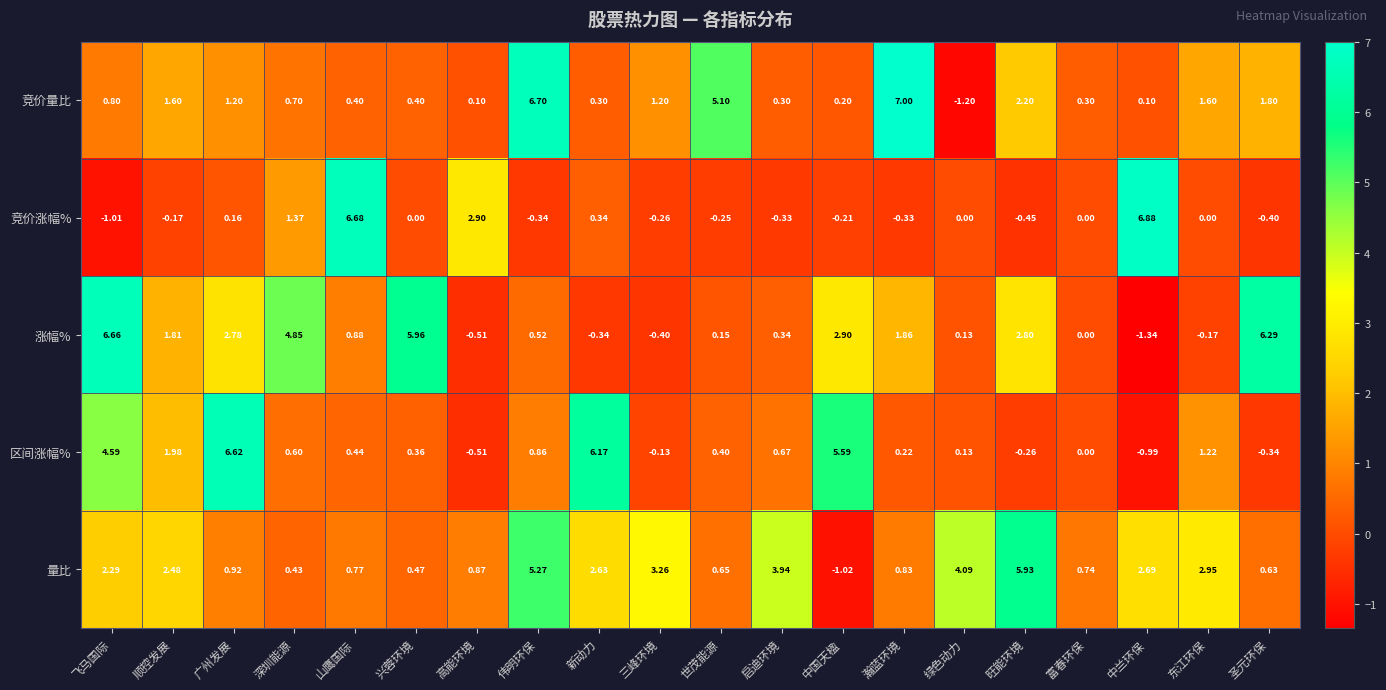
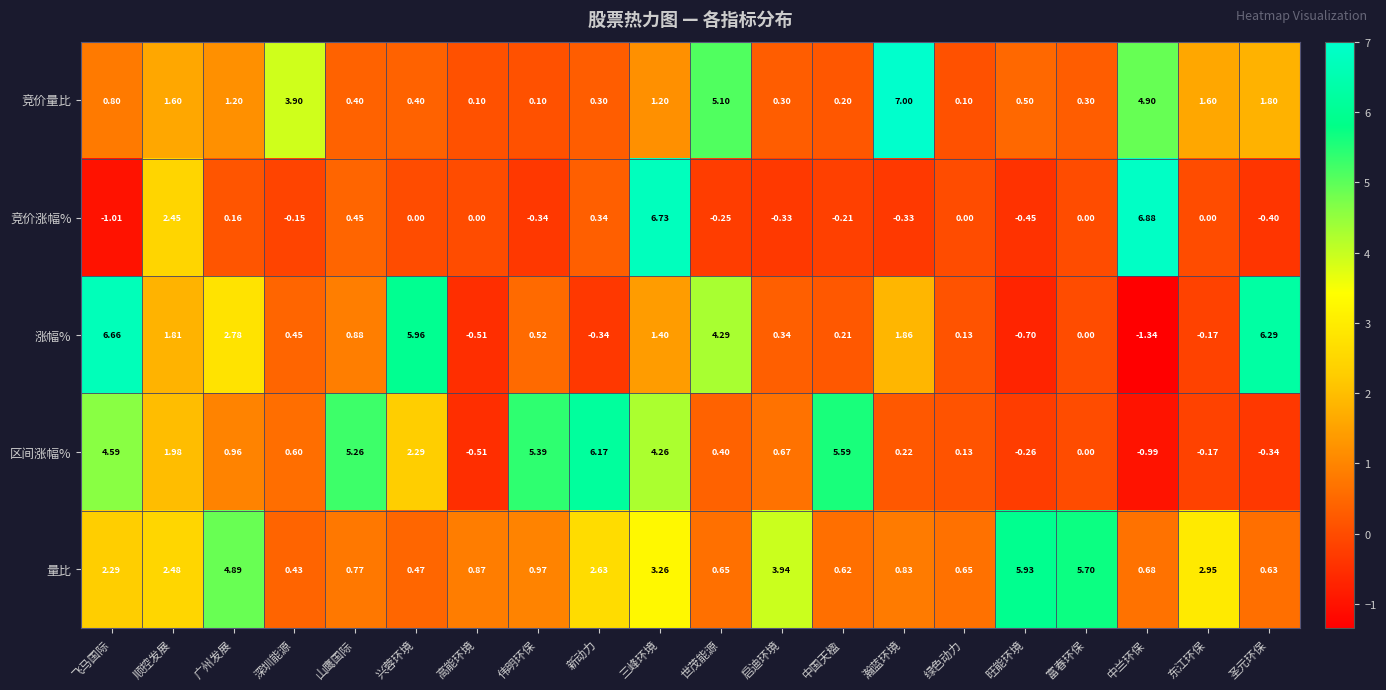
竞价量比, 深圳能源: 0.70 -> 3.90
竞价量比, 伟明环保: 6.70 -> 0.10
竞价量比, 绿色动力: -1.20 -> 0.10
竞价量比, 旺能环境: 2.20 -> 0.50
竞价量比, 中兰环保: 0.10 -> 4.90
竞价涨幅%, 顺控发展: -0.17 -> 2.45
竞价涨幅%, 深圳能源: 1.37 -> -0.15
竞价涨幅%, 山鹰国际: 6.68 -> 0.45
竞价涨幅%, 高能环境: 2.90 -> 0.00
竞价涨幅%, 三峰环境: -0.26 -> 6.73
涨幅%, 深圳能源: 4.85 -> 0.45
涨幅%, 三峰环境: -0.40 -> 1.40
涨幅%, 世茂能源: 0.15 -> 4.29
涨幅%, 中国天楹: 2.90 -> 0.21
涨幅%, 旺能环境: 2.80 -> -0.70
区间涨幅%, 广州发展: 6.62 -> 0.96
区间涨幅%, 山鹰国际: 0.44 -> 5.26
区间涨幅%, 兴蓉环境: 0.36 -> 2.29
区间涨幅%, 伟明环保: 0.86 -> 5.39
区间涨幅%, 三峰环境: -0.13 -> 4.26
区间涨幅%, 东江环保: 1.22 -> -0.17
量比, 广州发展: 0.92 -> 4.89
量比, 伟明环保: 5.27 -> 0.97
量比, 中国天楹: -1.02 -> 0.62
量比, 绿色动力: 4.09 -> 0.65
量比, 富春环保: 0.74 -> 5.70
量比, 中兰环保: 2.69 -> 0.68
